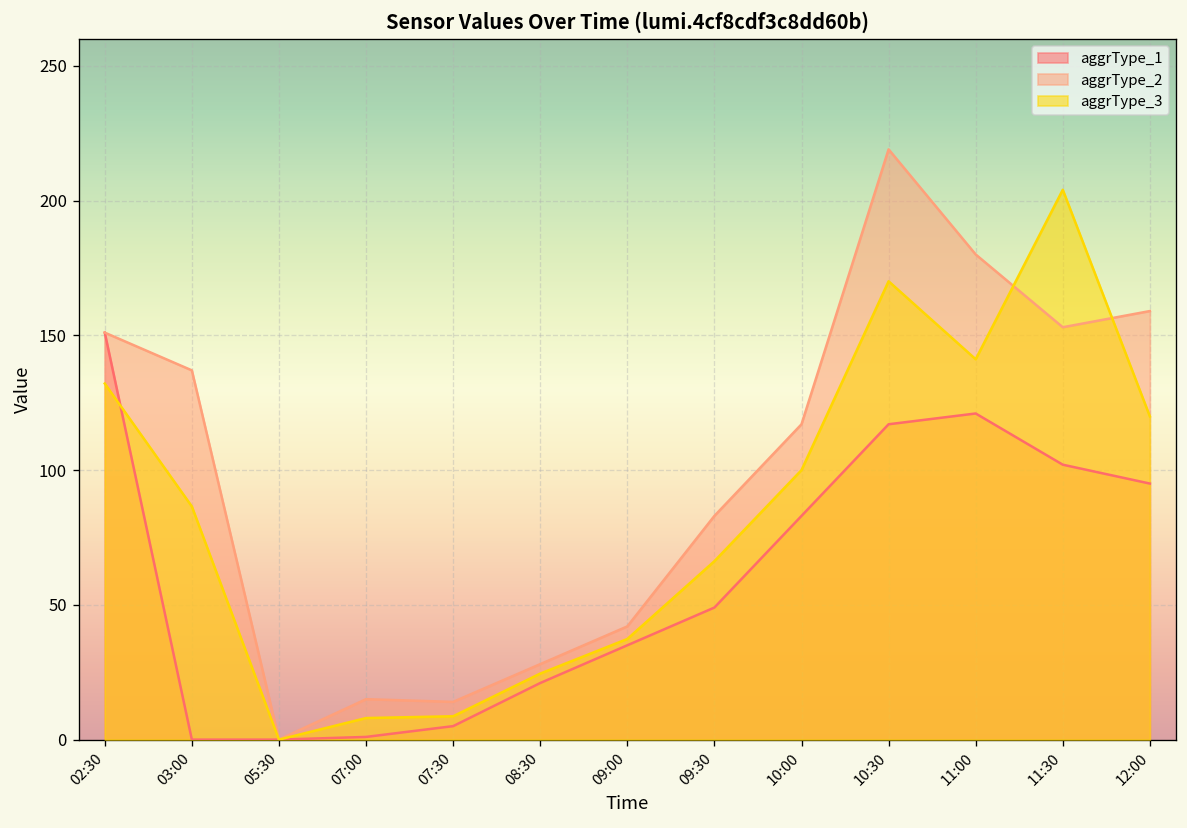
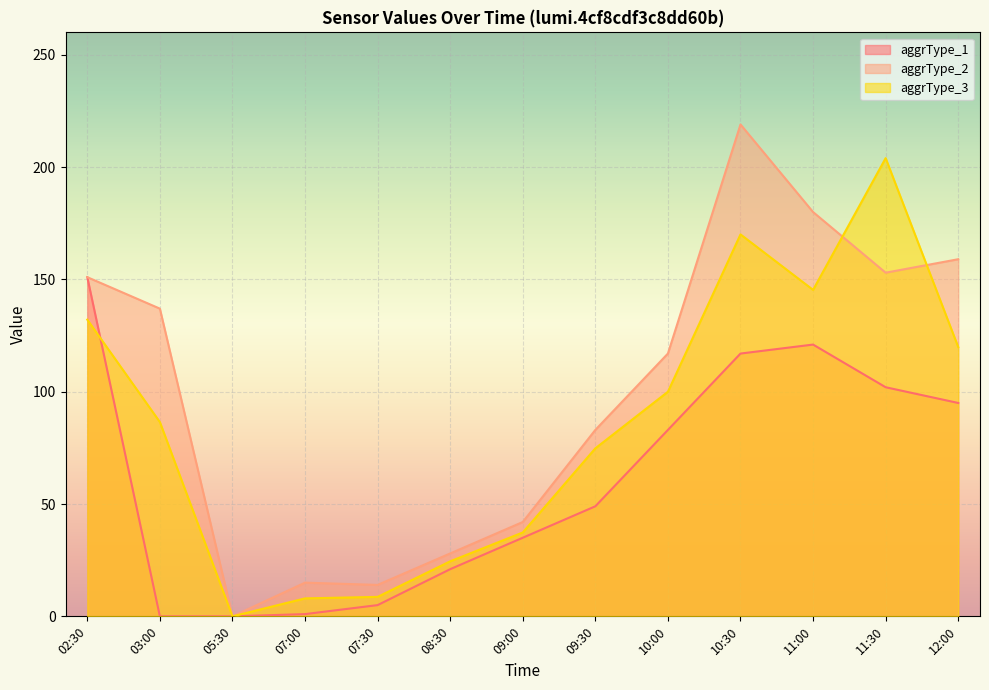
aggrType_3, 09:30: 66 -> 75
aggrType_3, 11:00: 141 -> 145
